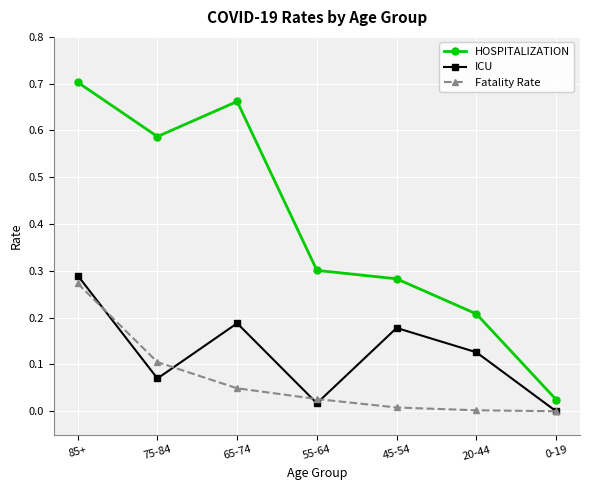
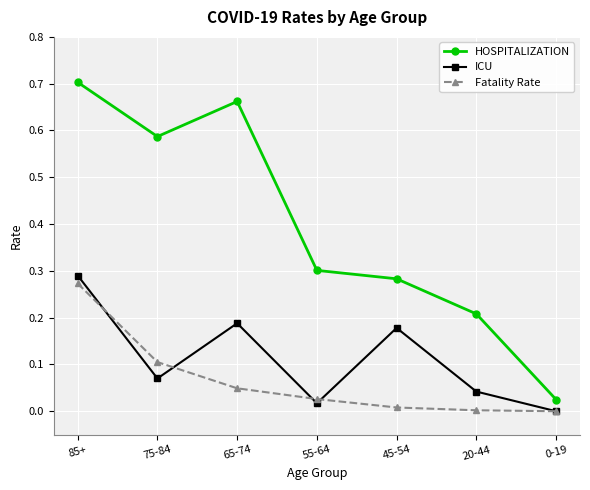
ICU, 20-44: 0.13 -> 0.04
